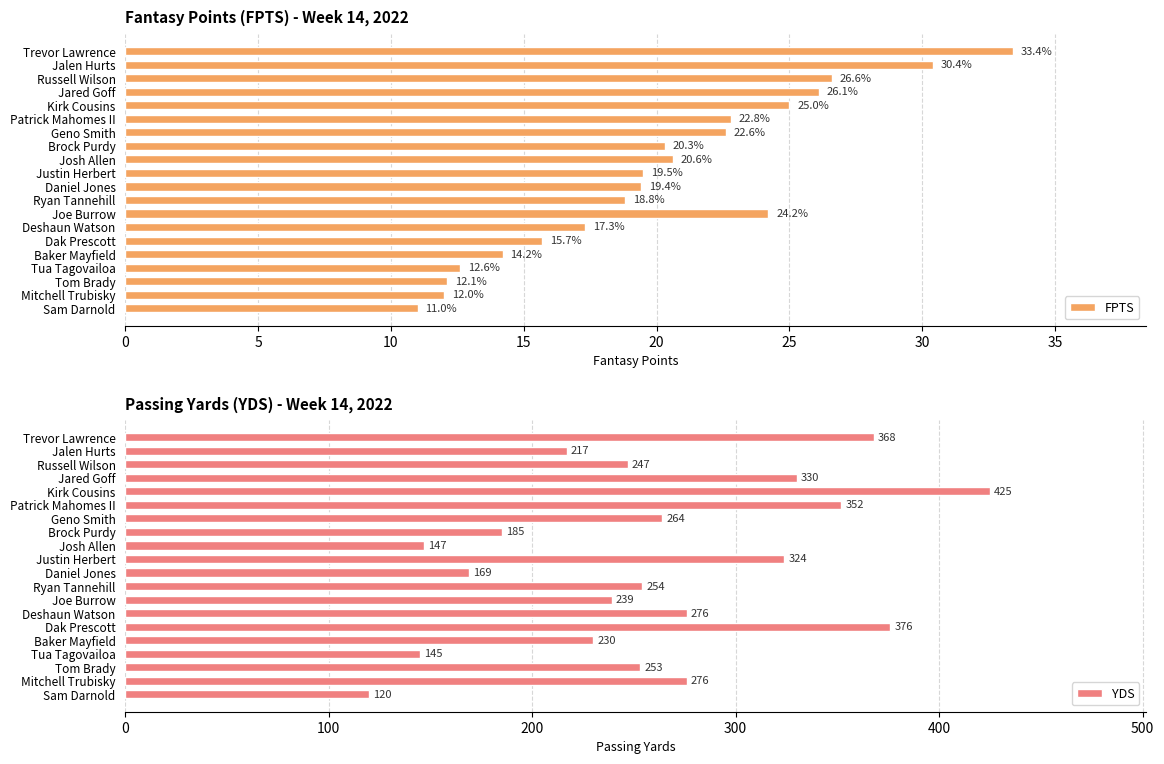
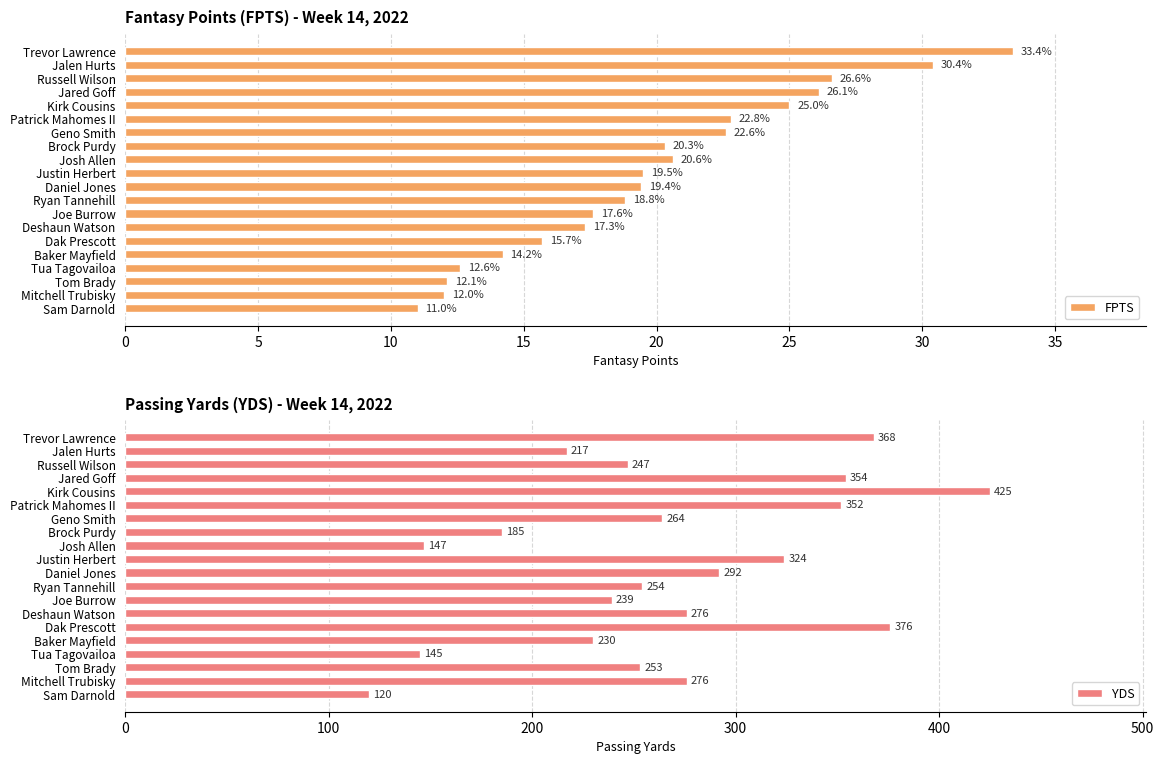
Fantasy Points (FPTS) - Week 14, 2022, Joe Burrow: 24.2% -> 17.6%
Passing Yards (YDS) - Week 14, 2022, Jared Goff: 330 -> 354
Passing Yards (YDS) - Week 14, 2022, Daniel Jones: 169 -> 292
